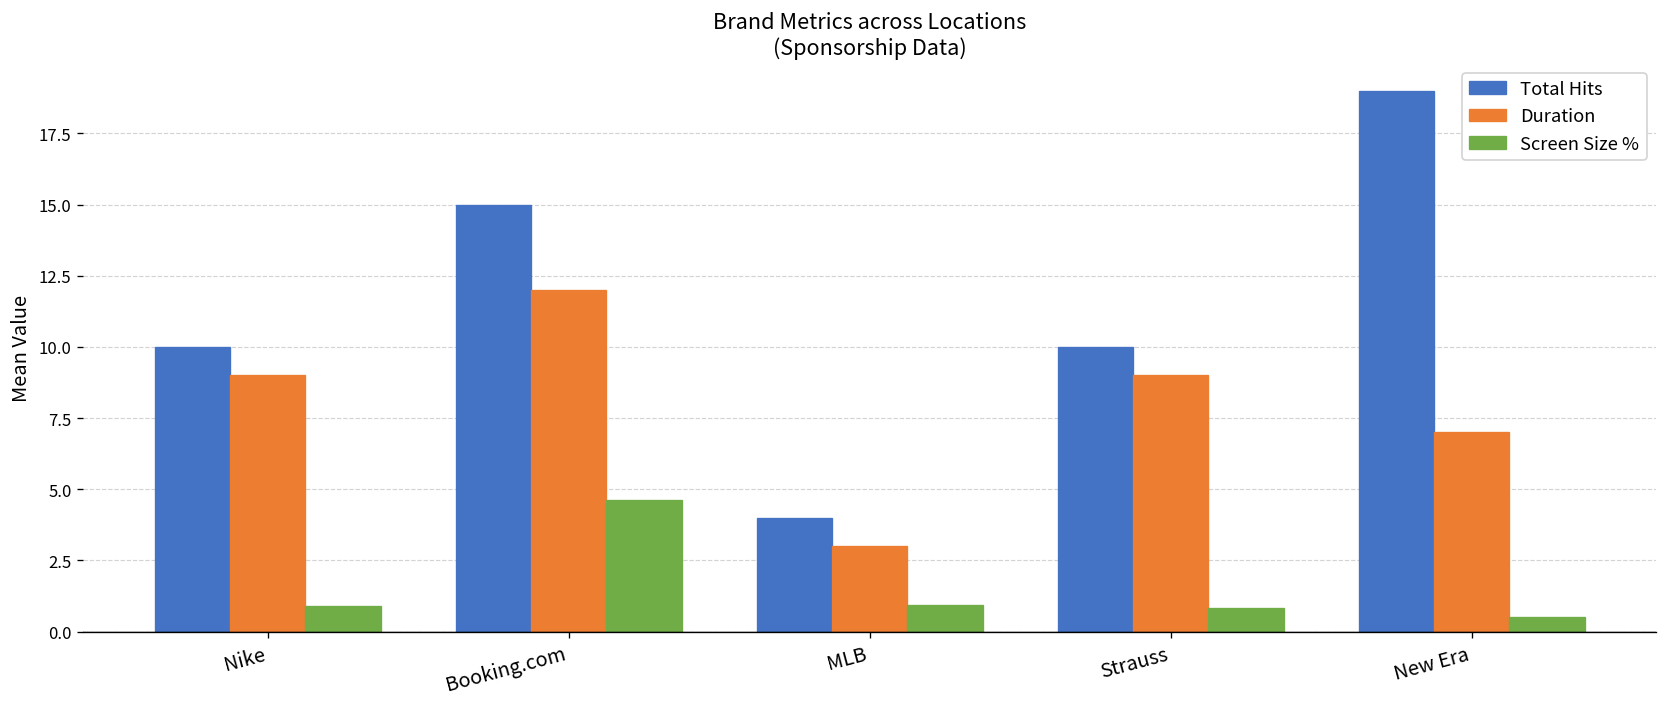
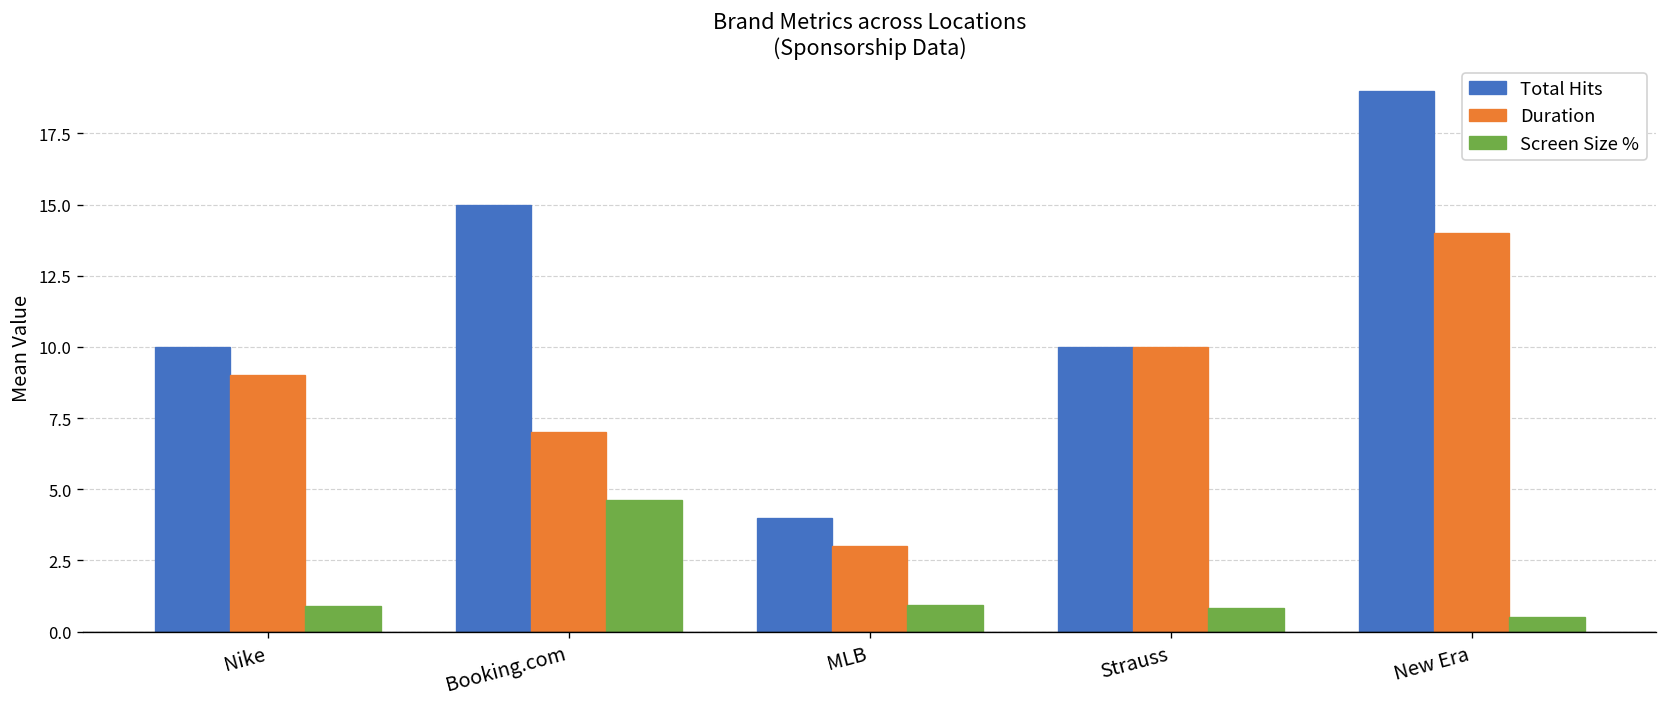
Duration, Booking.com: 12 -> 7
Duration, Strauss: 9 -> 10
Duration, New Era: 7 -> 14
